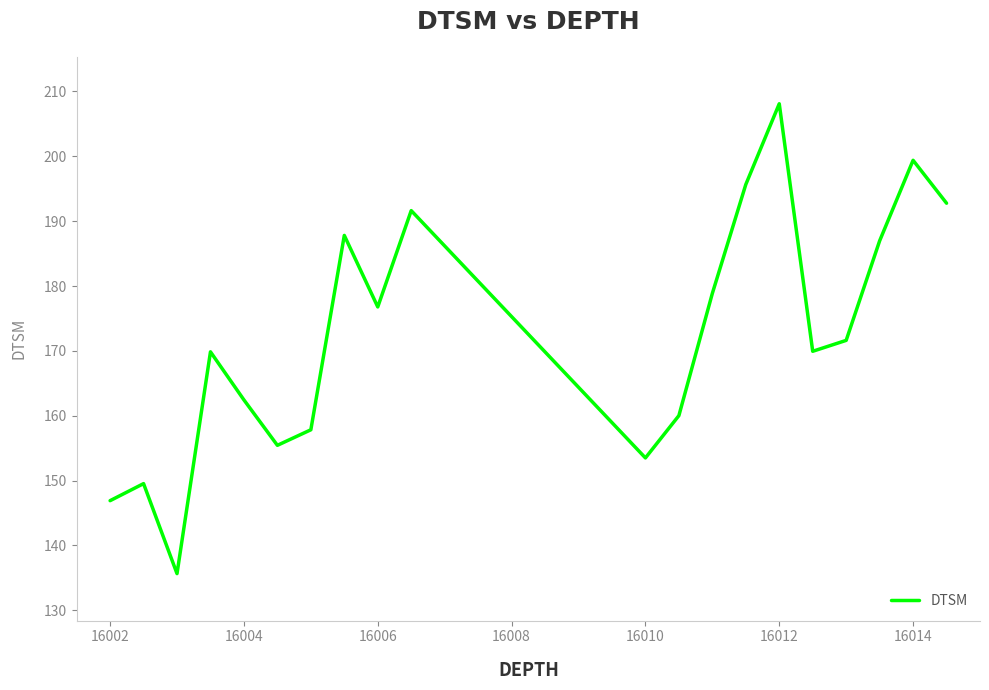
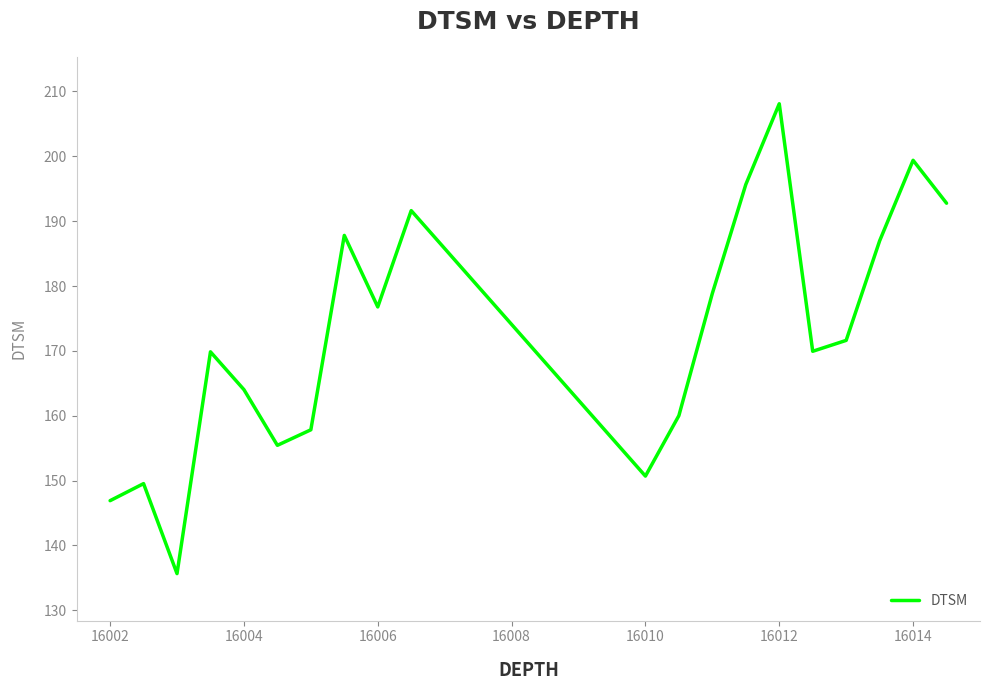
16004: 162 -> 164
16010: 153 -> 151
